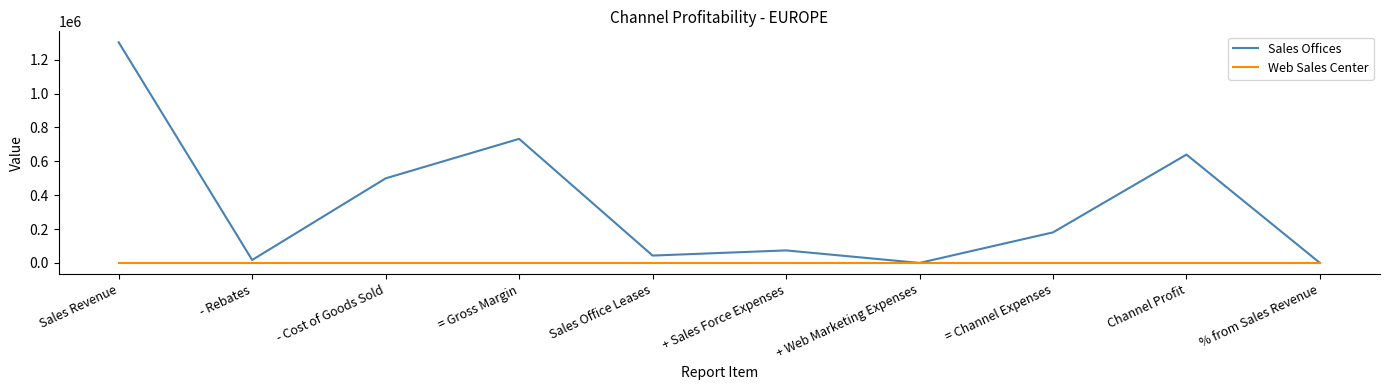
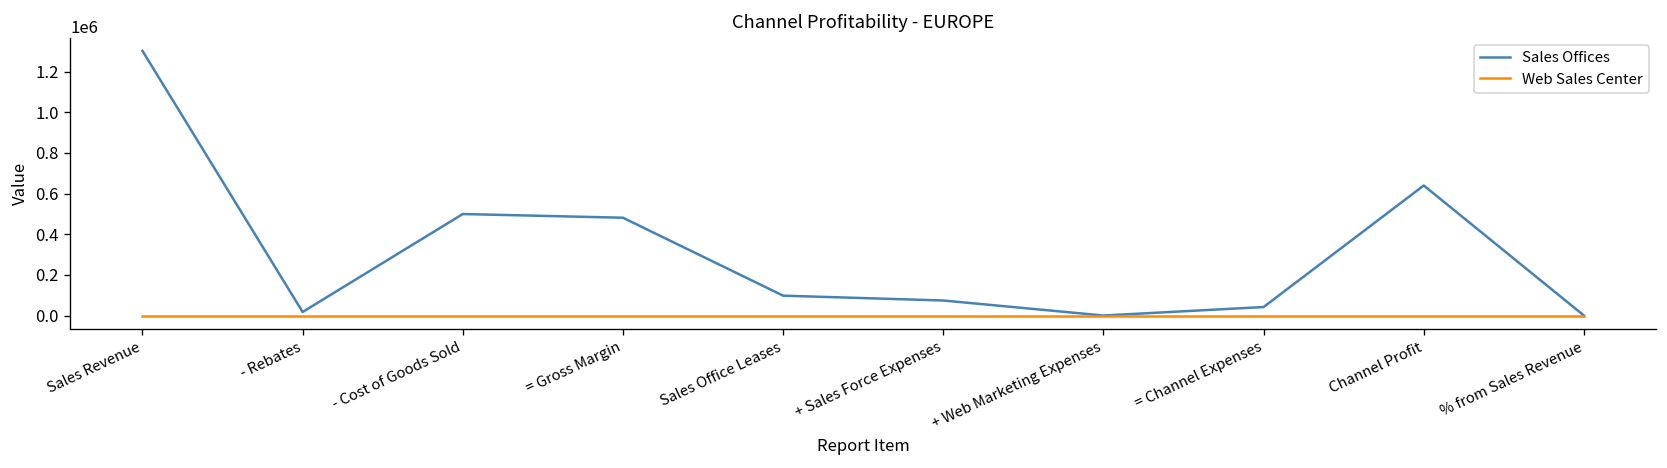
Sales Offices, = Gross Margin: 730000 -> 480000
Sales Offices, Sales Office Leases: 40000 -> 100000
Sales Offices, = Channel Expenses: 180000 -> 40000
